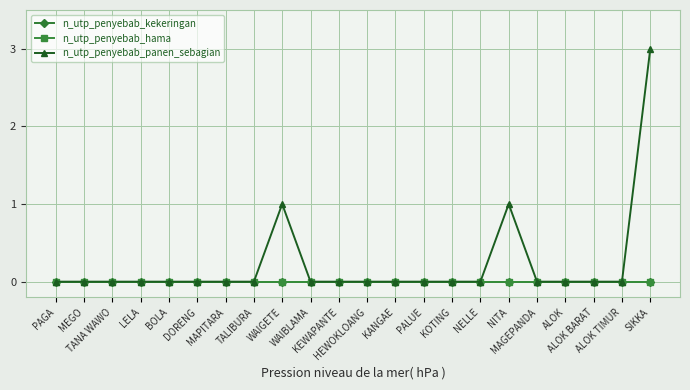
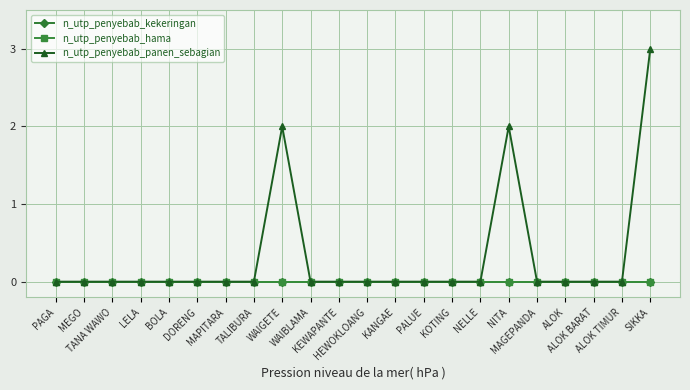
n_utp_penyebab_panen_sebagian, WAIGETE: 1 -> 2
n_utp_penyebab_panen_sebagian, NITA: 1 -> 2
